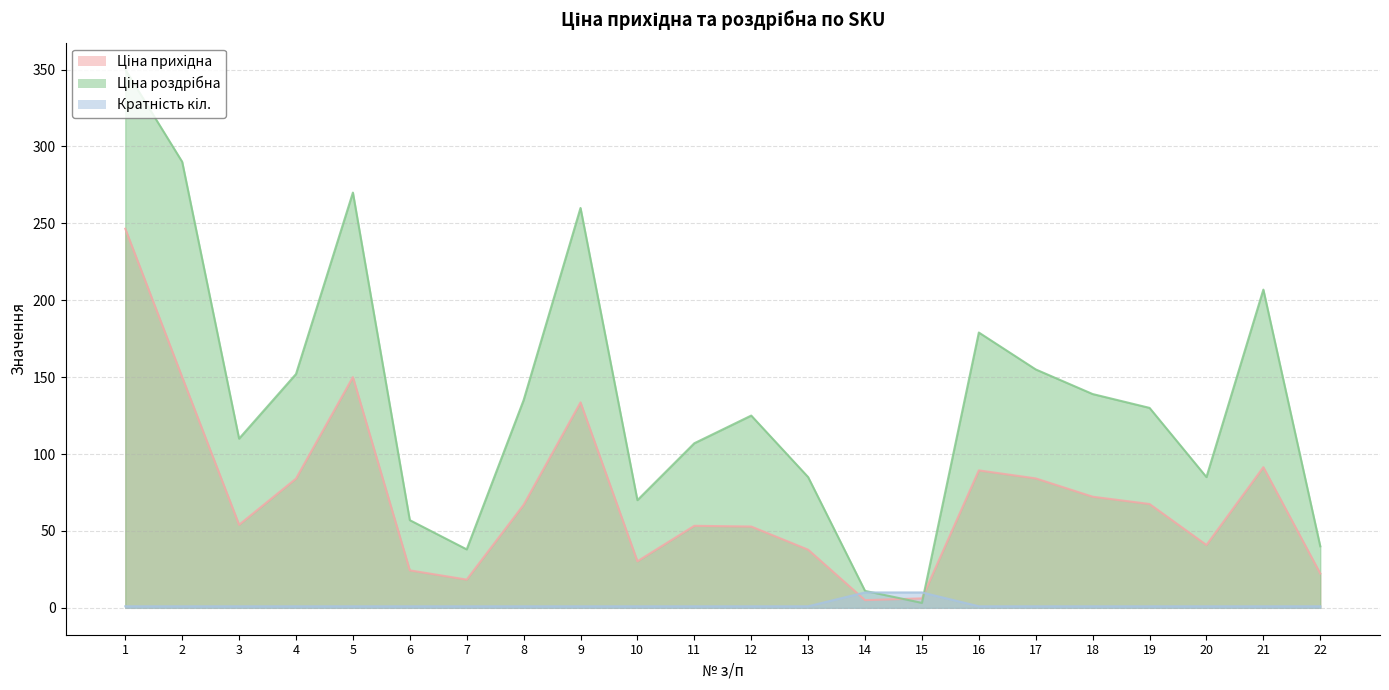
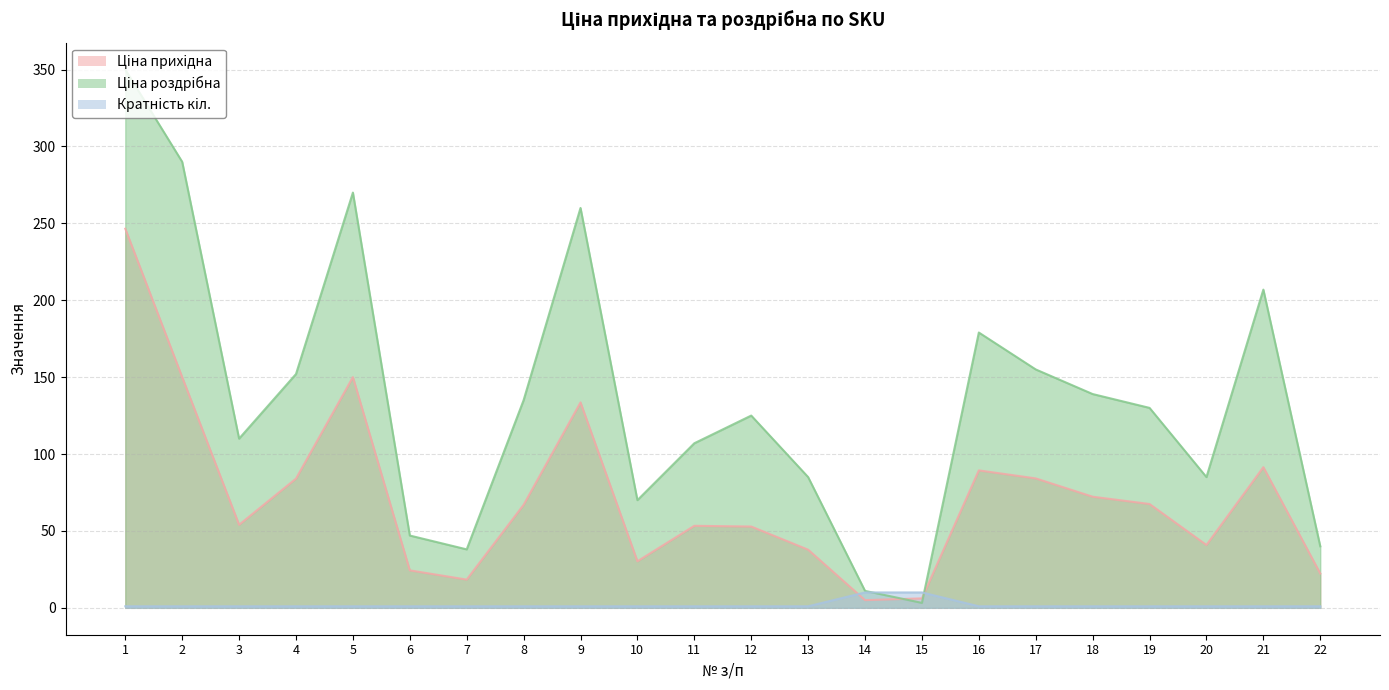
Ціна роздрібна, 6: 57 -> 47
